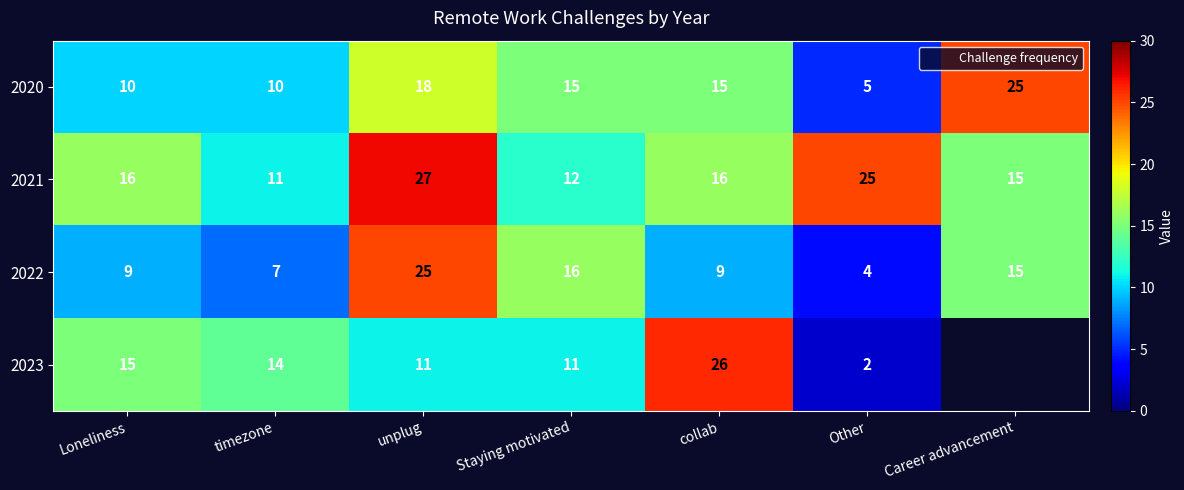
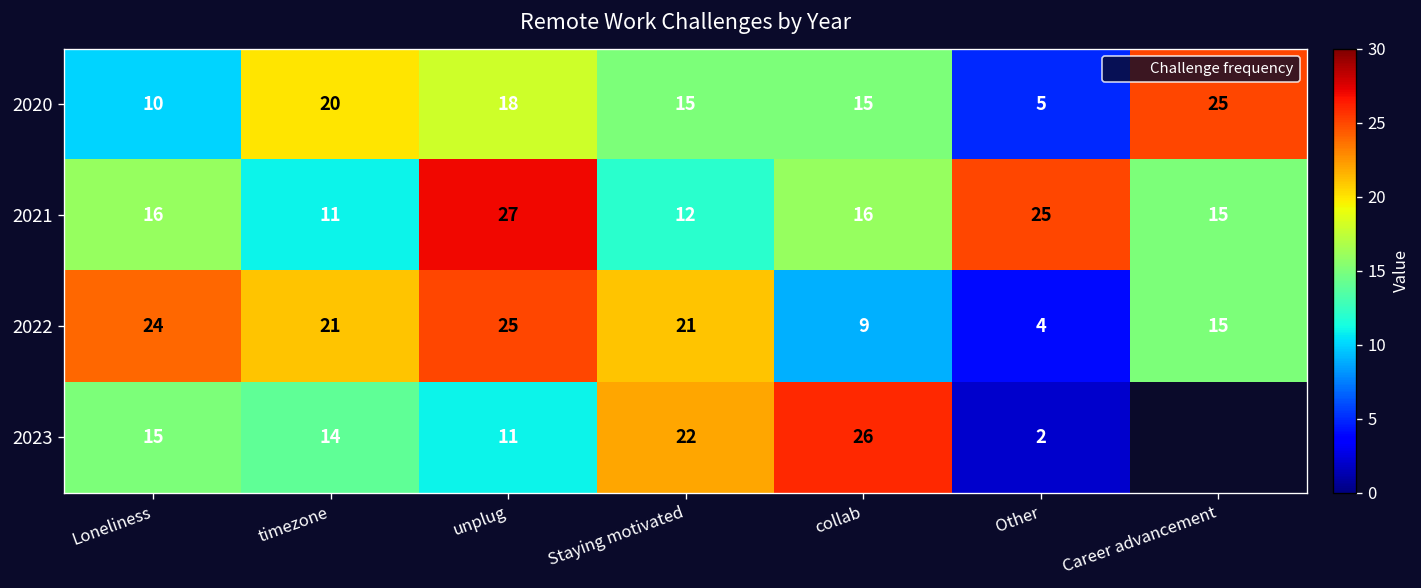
2020, timezone: 10 -> 20
2022, Loneliness: 9 -> 24
2022, timezone: 7 -> 21
2022, Staying motivated: 16 -> 21
2023, Staying motivated: 11 -> 22
